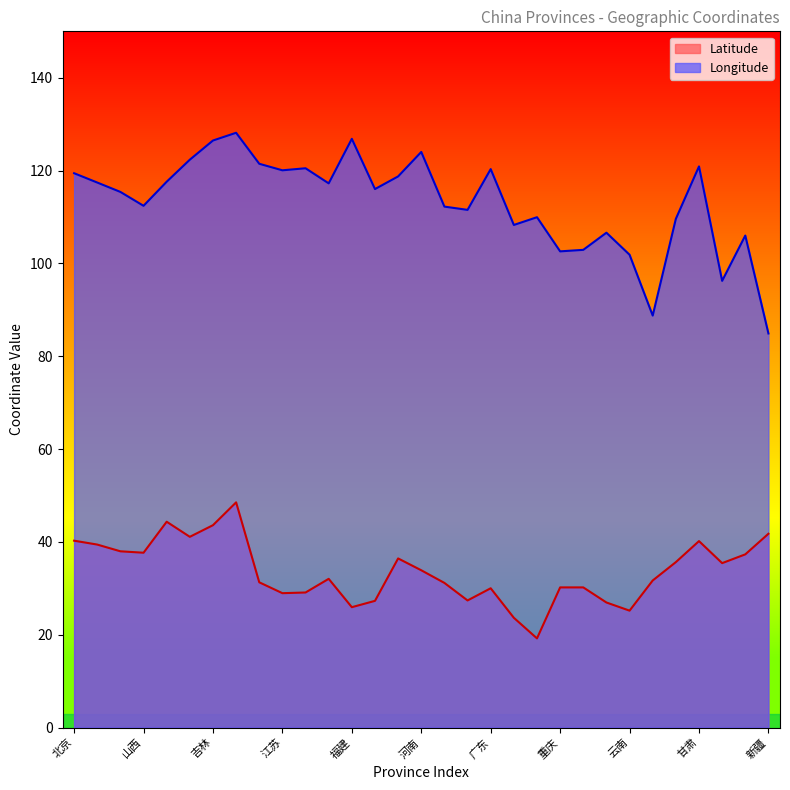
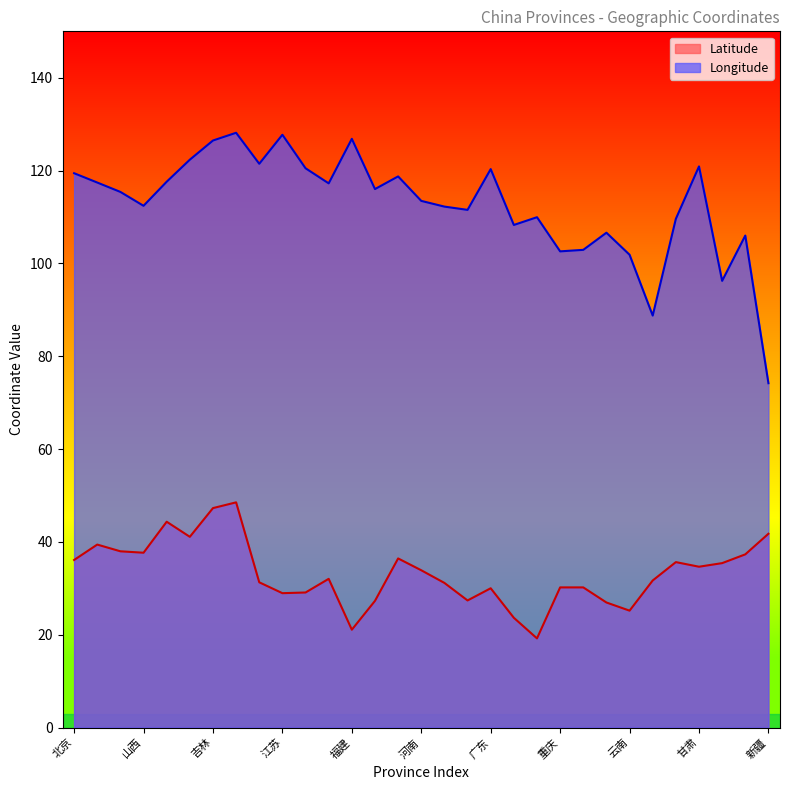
Latitude, 北京: 40 -> 36
Latitude, 吉林: 44 -> 47
Longitude, 江苏: 120 -> 128
Latitude, 福建: 26 -> 21
Longitude, 河南: 124 -> 113
Latitude, 甘肃: 40 -> 35
Longitude, 新疆: 85 -> 74
